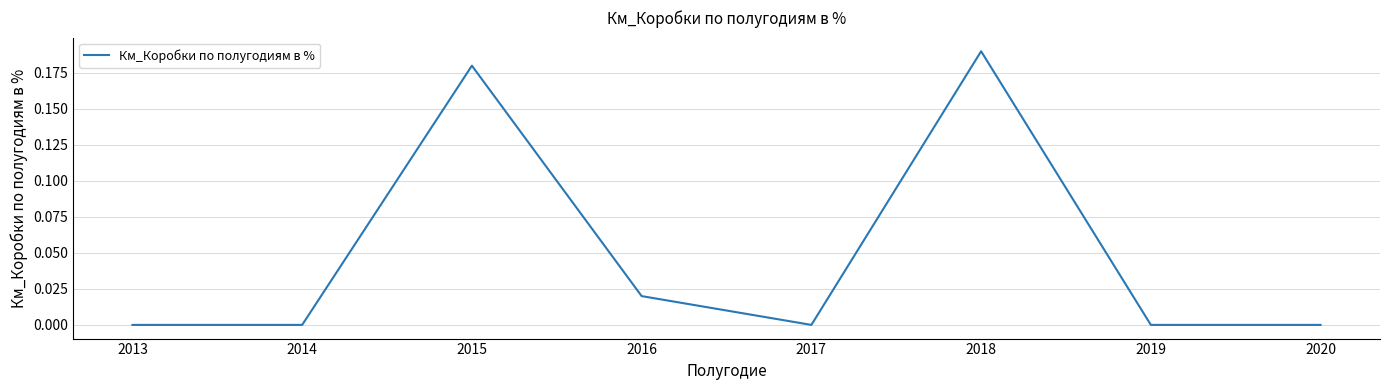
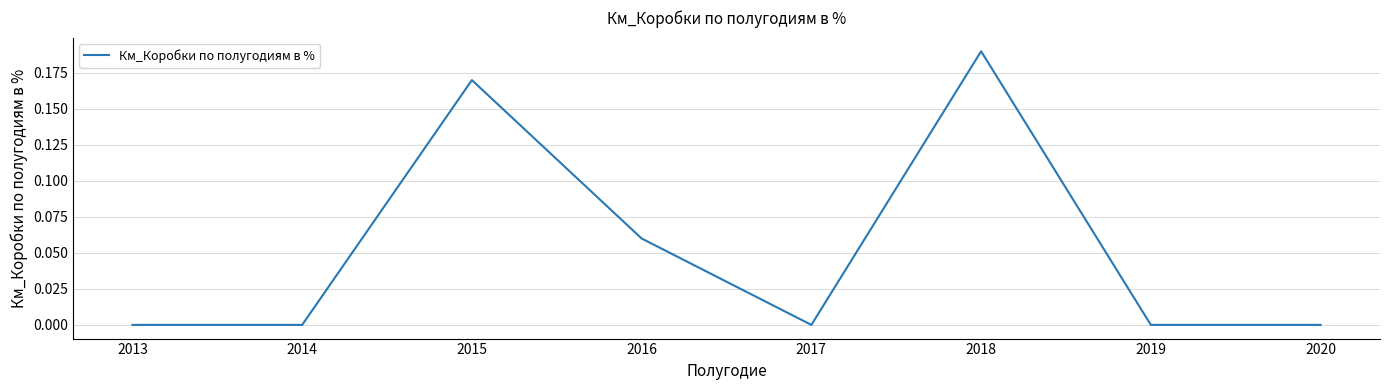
2015: 0.18 -> 0.17
2016: 0.02 -> 0.06
